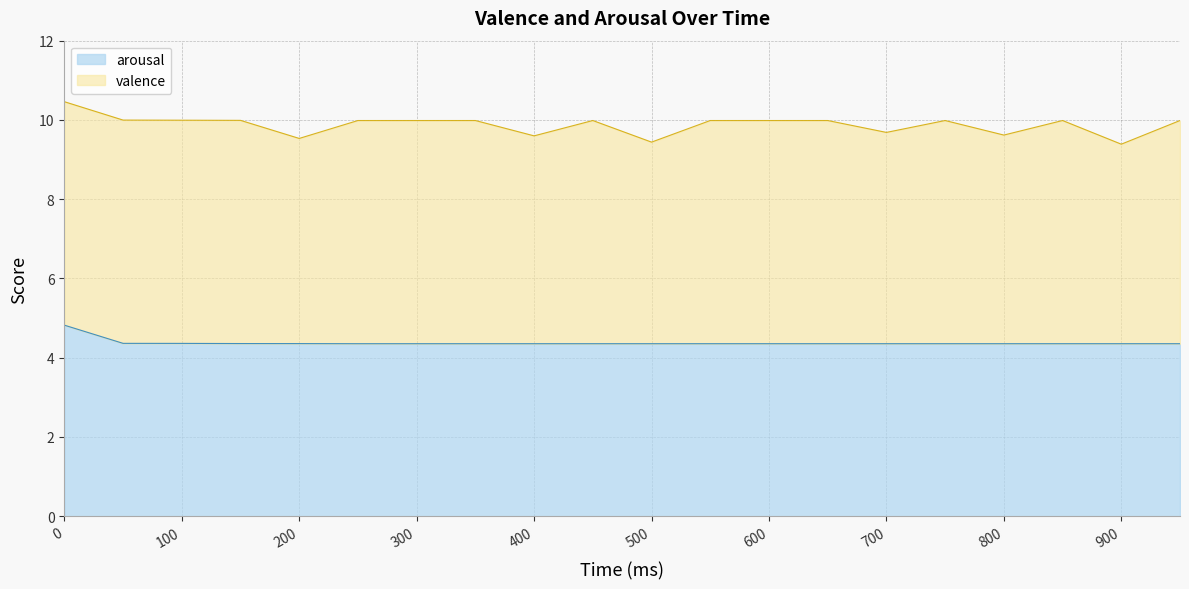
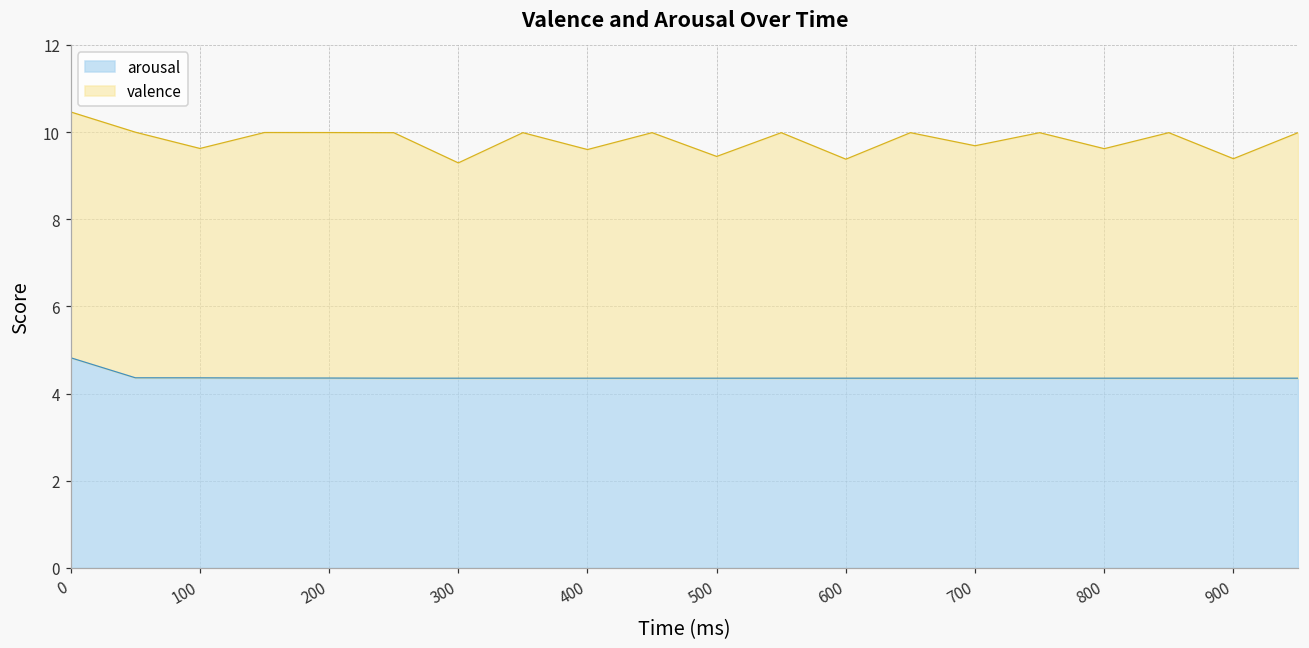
valence, 100: 5.6 -> 5.3
valence, 200: 5.2 -> 5.6
valence, 300: 5.6 -> 4.9
valence, 600: 5.6 -> 5.0
